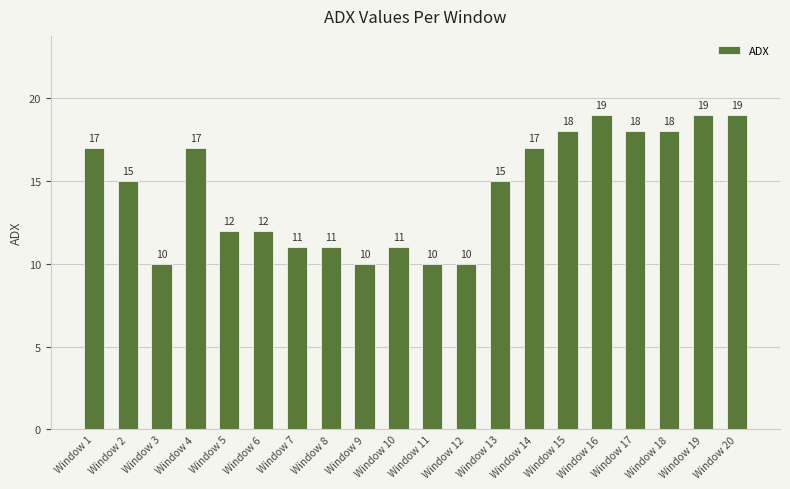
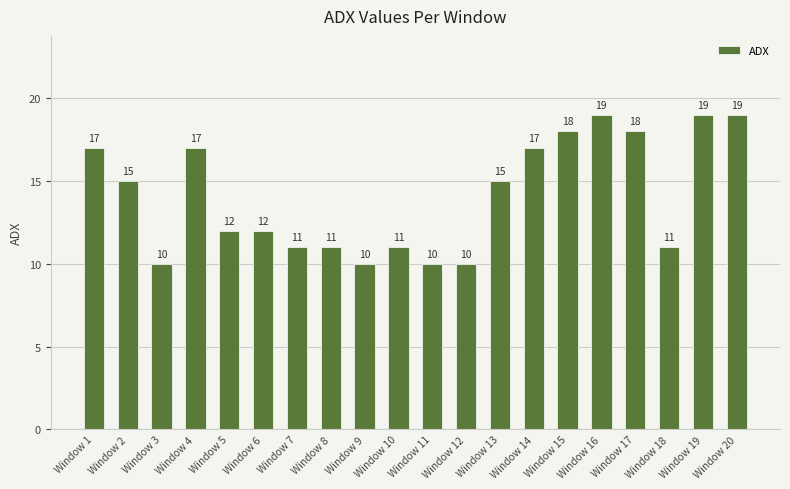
Window 18: 18 -> 11
